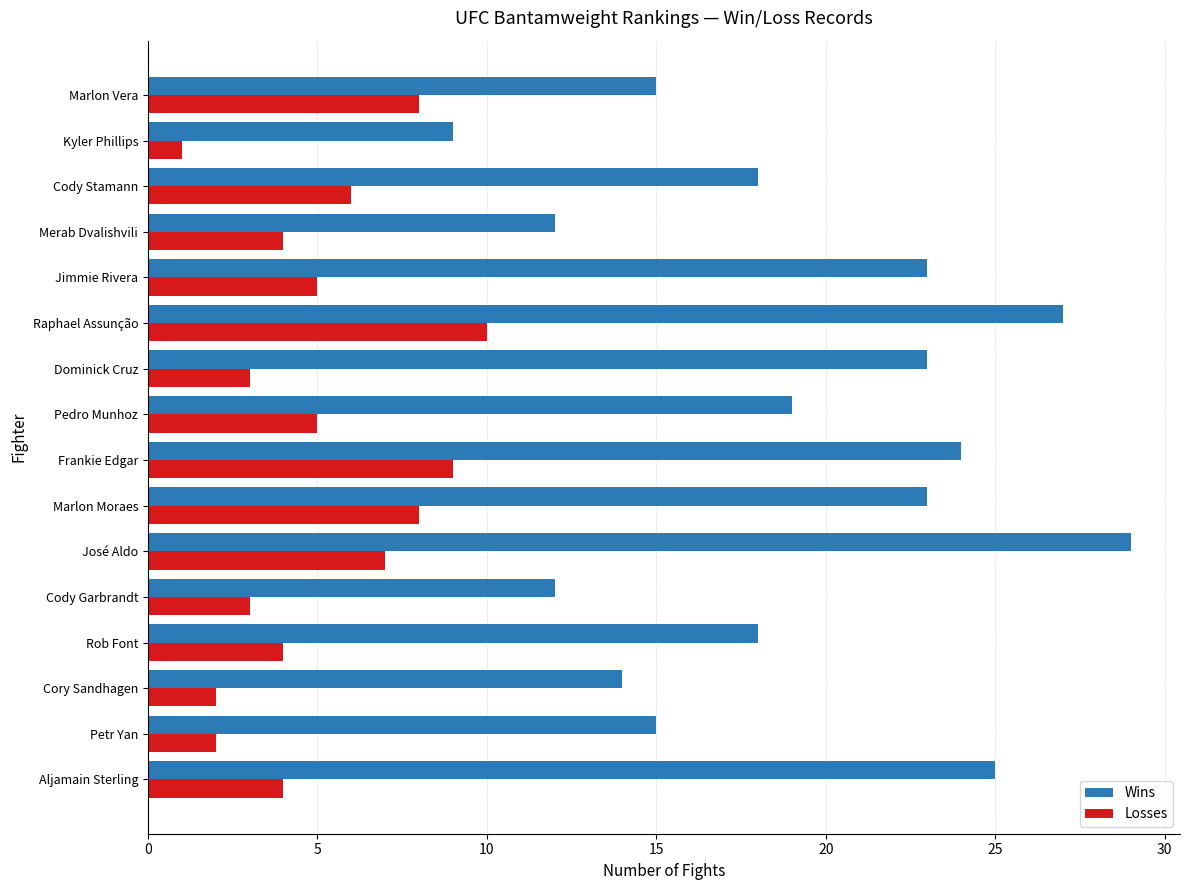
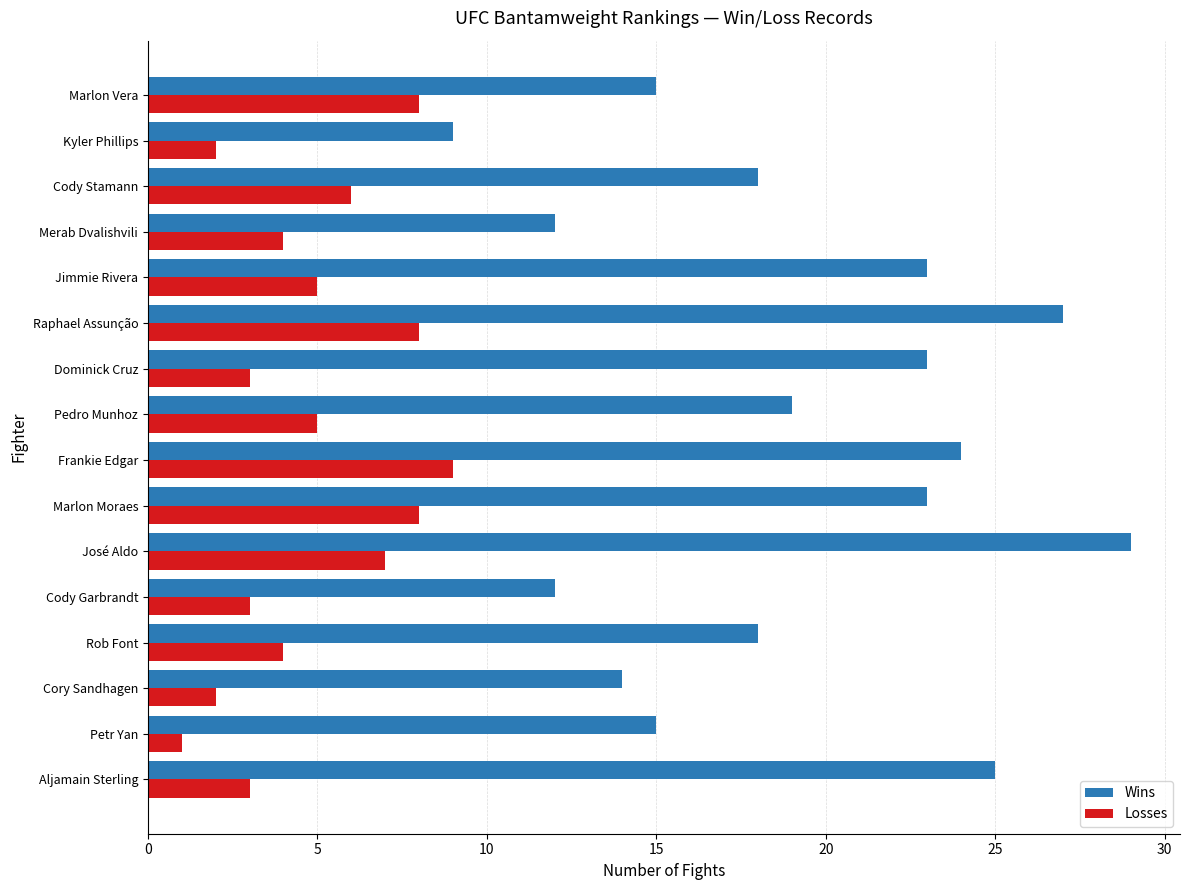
Losses, Kyler Phillips: 1 -> 2
Losses, Raphael Assunção: 10 -> 8
Losses, Petr Yan: 2 -> 1
Losses, Aljamain Sterling: 4 -> 3
